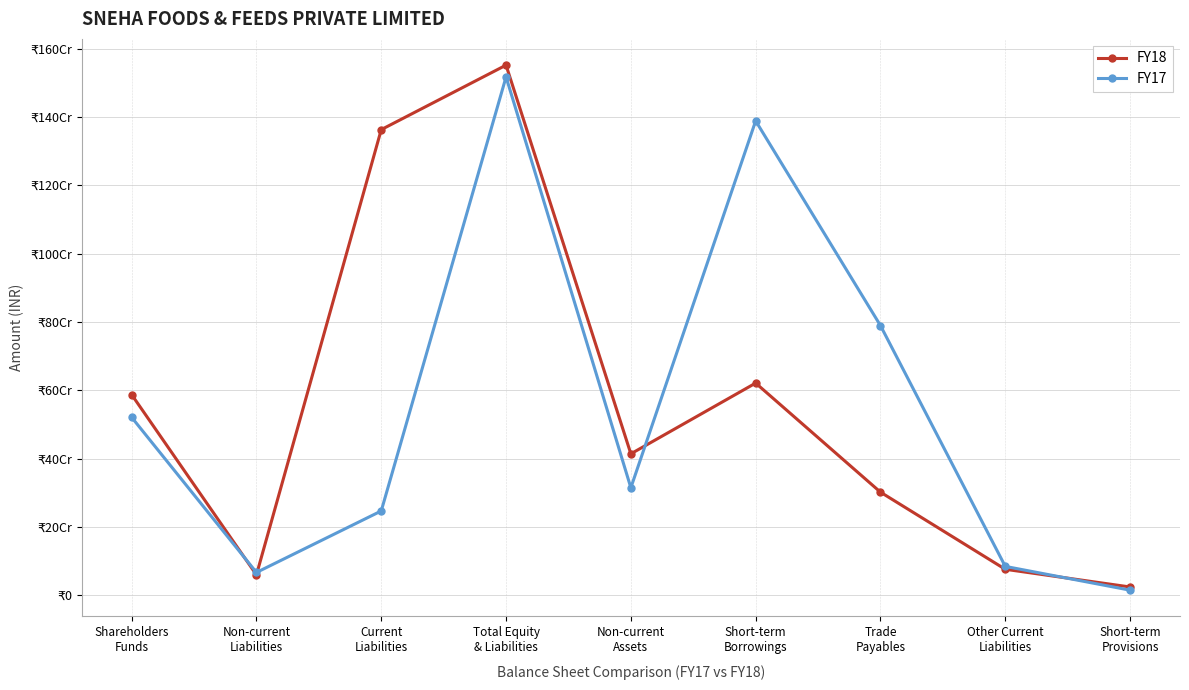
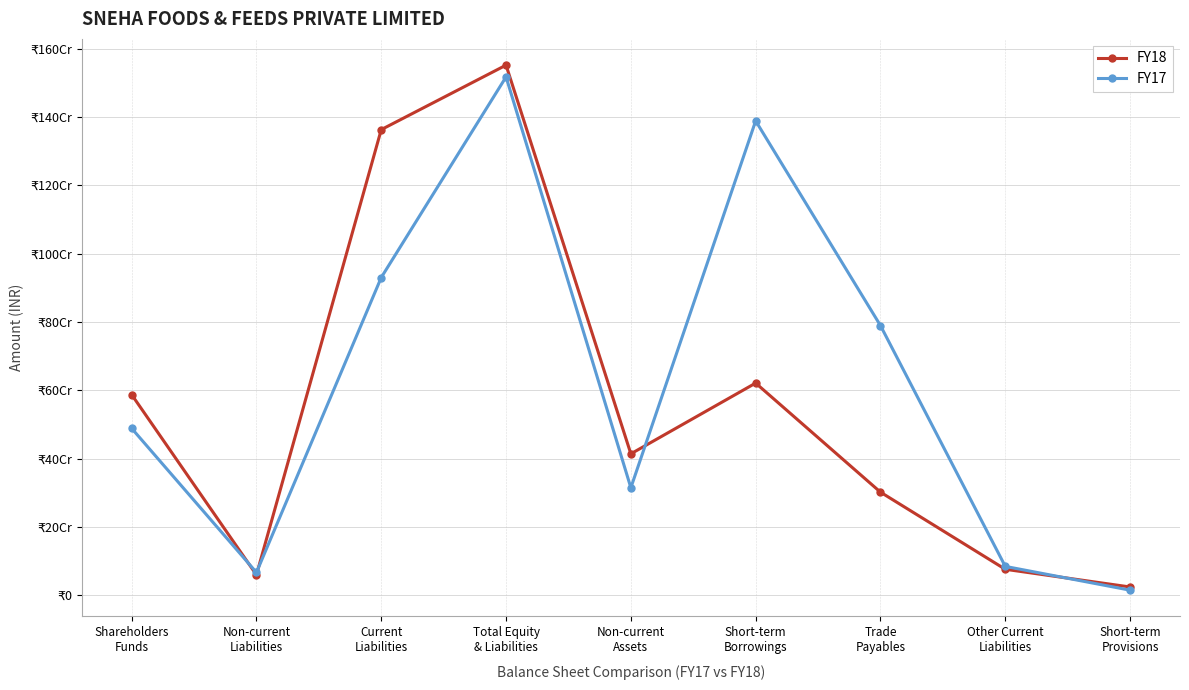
FY17, Shareholders Funds: ₹52Cr -> ₹49Cr
FY17, Current Liabilities: ₹25Cr -> ₹93Cr
